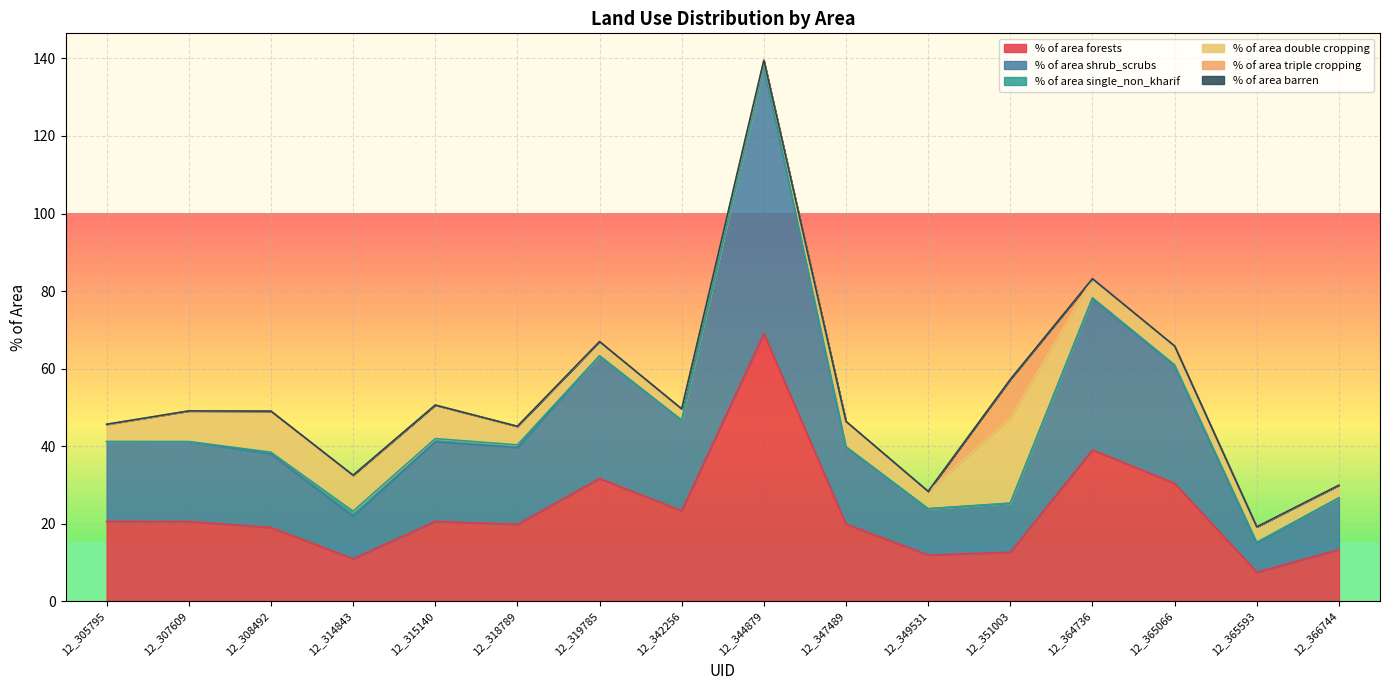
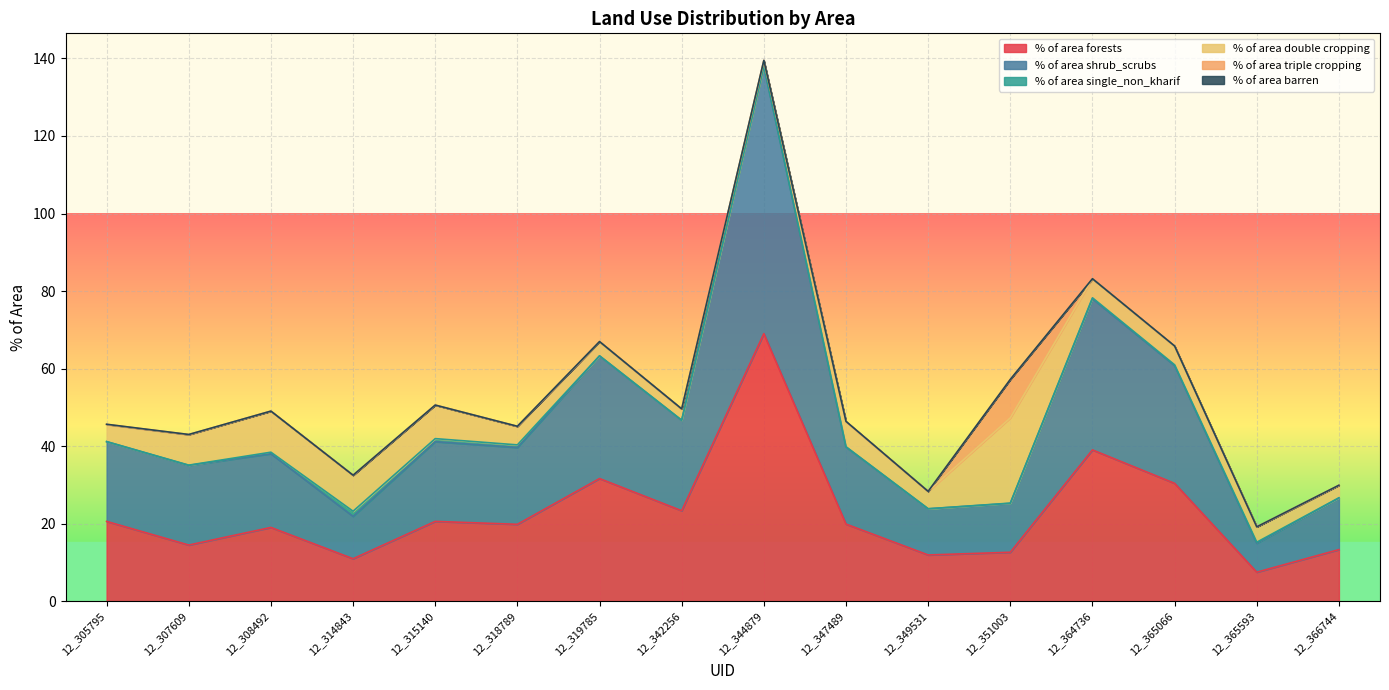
% of area forests, 12_307609: 21 -> 14
